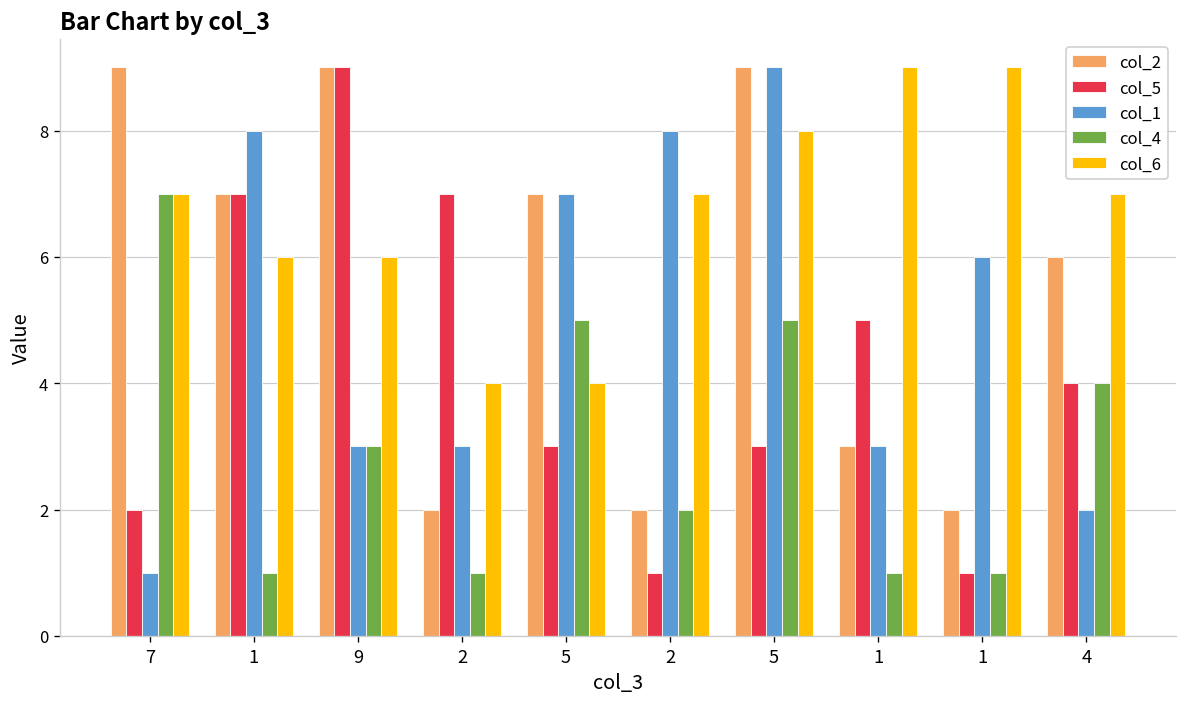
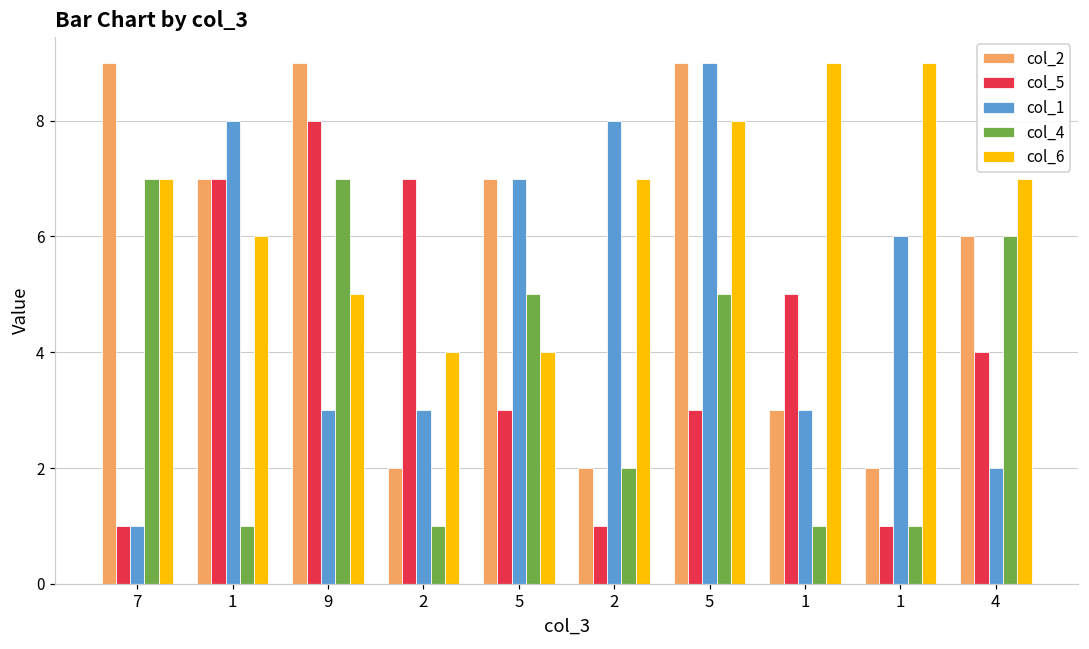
col_5, 7: 2 -> 1
col_5, 9: 9 -> 8
col_4, 9: 3 -> 7
col_6, 9: 6 -> 5
col_4, 4: 4 -> 6
